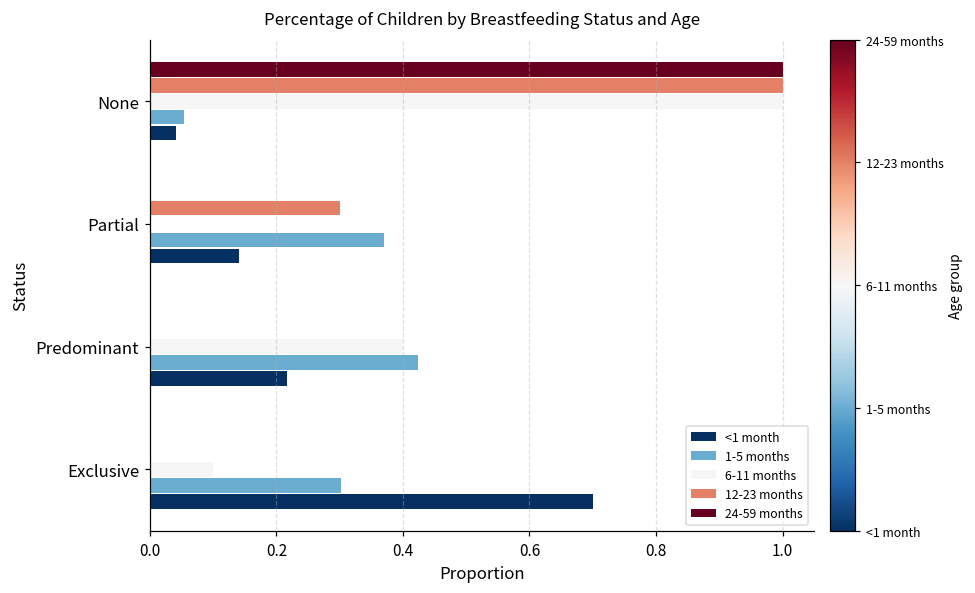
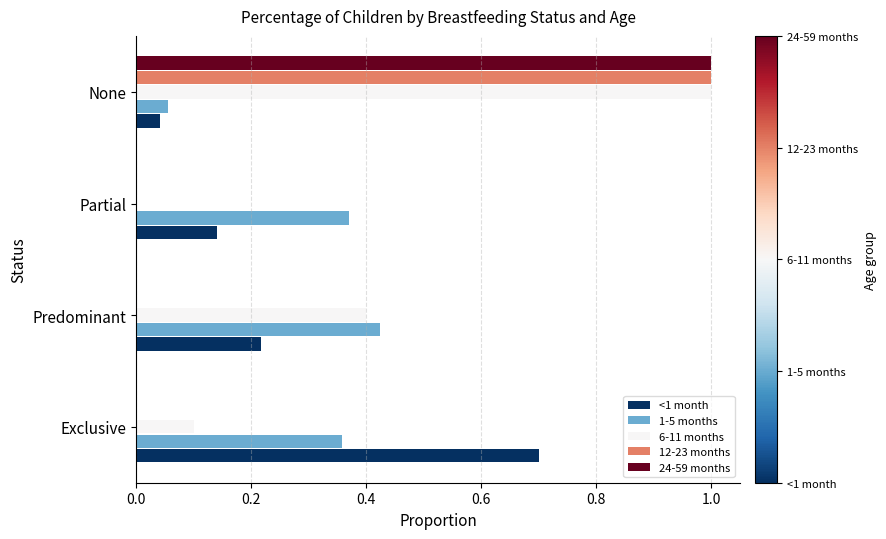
12-23 months, Partial: 0.3 -> 0.0
1-5 months, Exclusive: 0.30 -> 0.36
